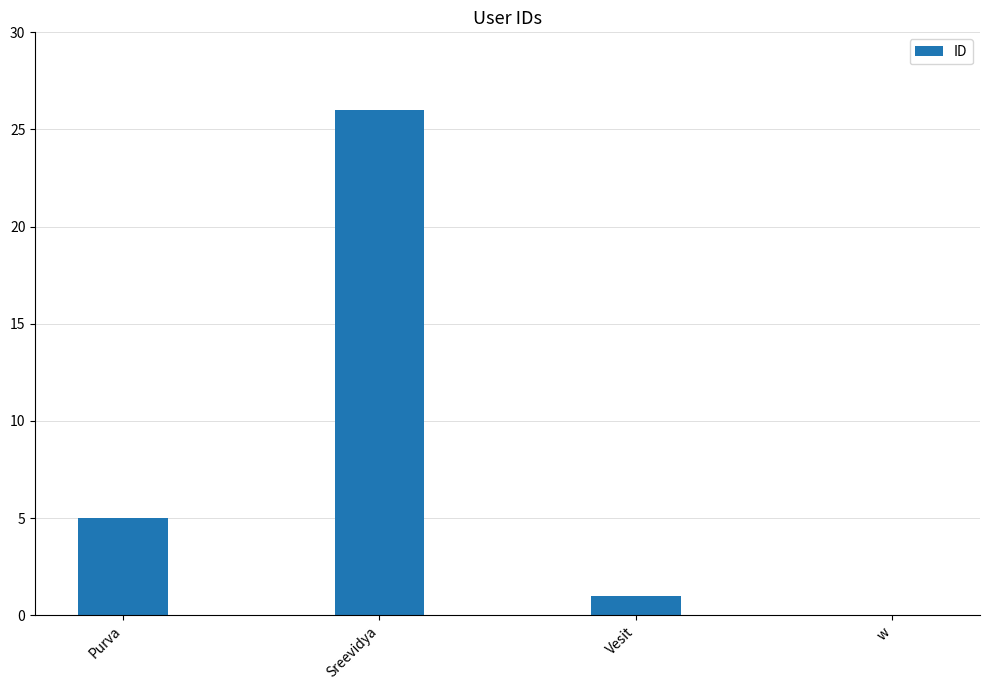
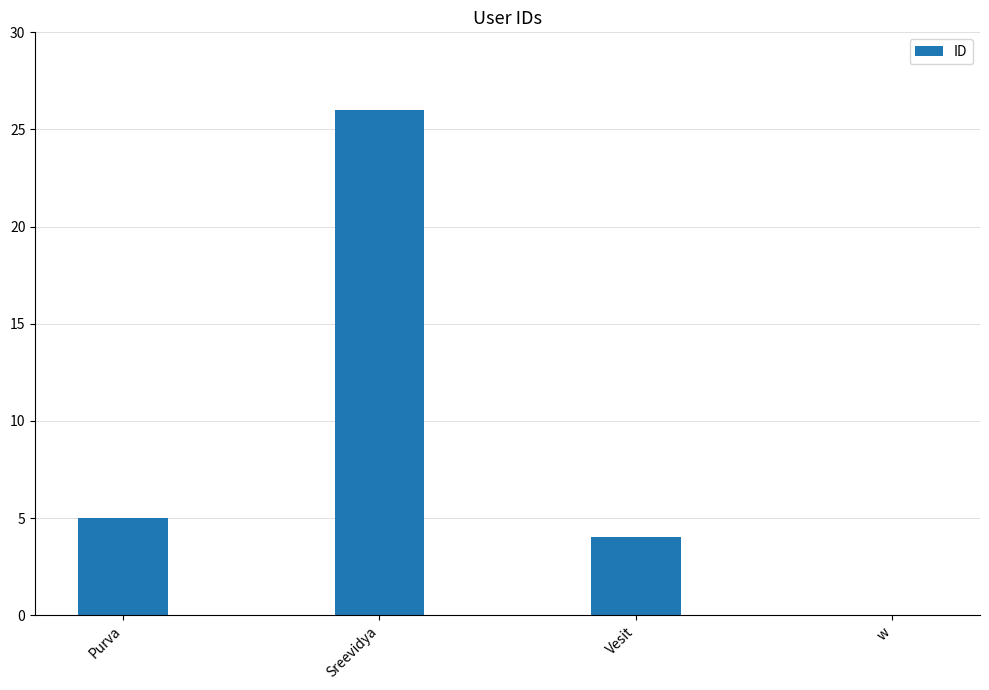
Vesit: 1 -> 4
